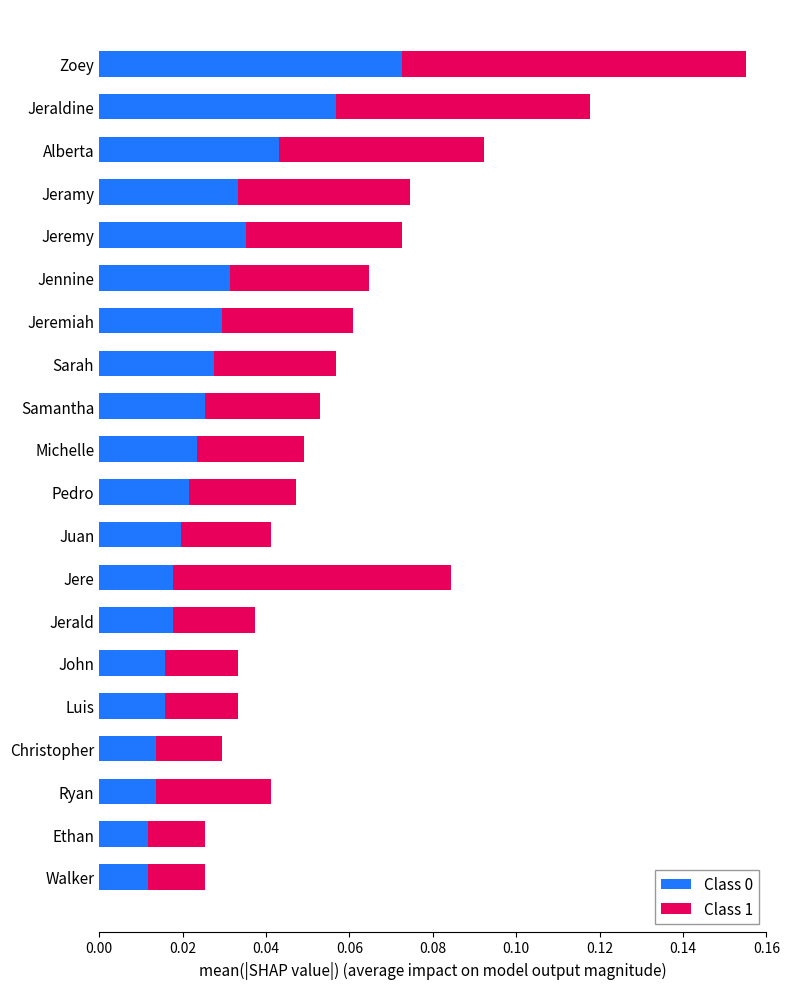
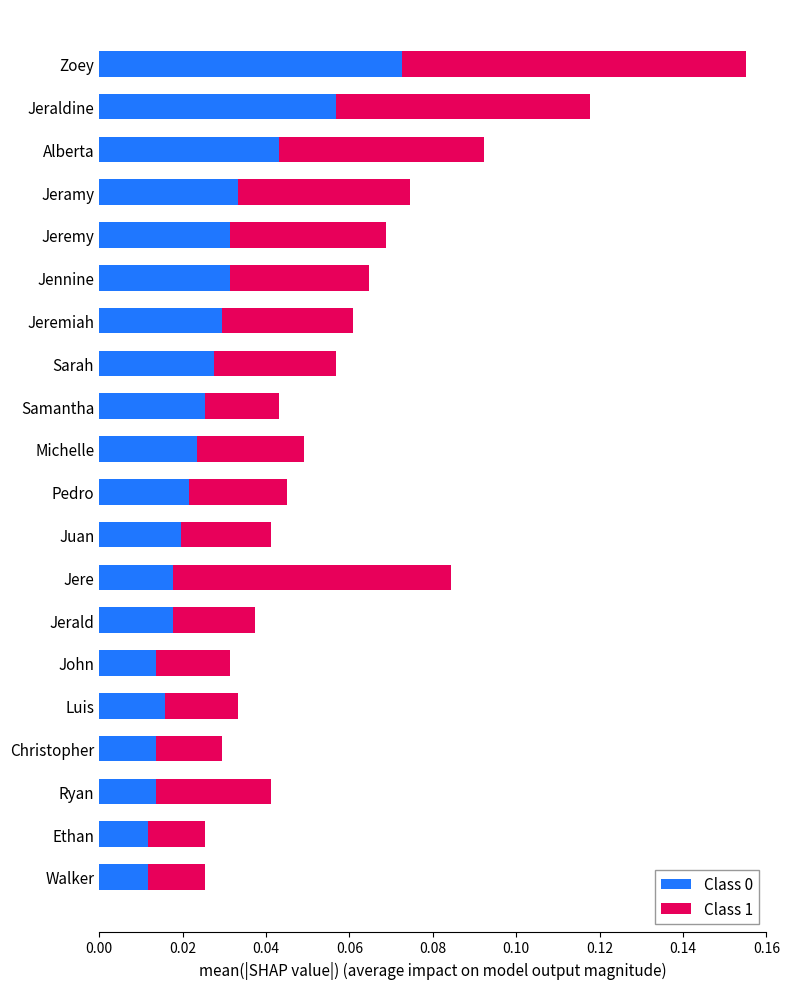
Class 0, Jeremy: 0.035 -> 0.031
Class 1, Samantha: 0.027 -> 0.018
Class 1, Pedro: 0.026 -> 0.024
Class 0, John: 0.016 -> 0.014
